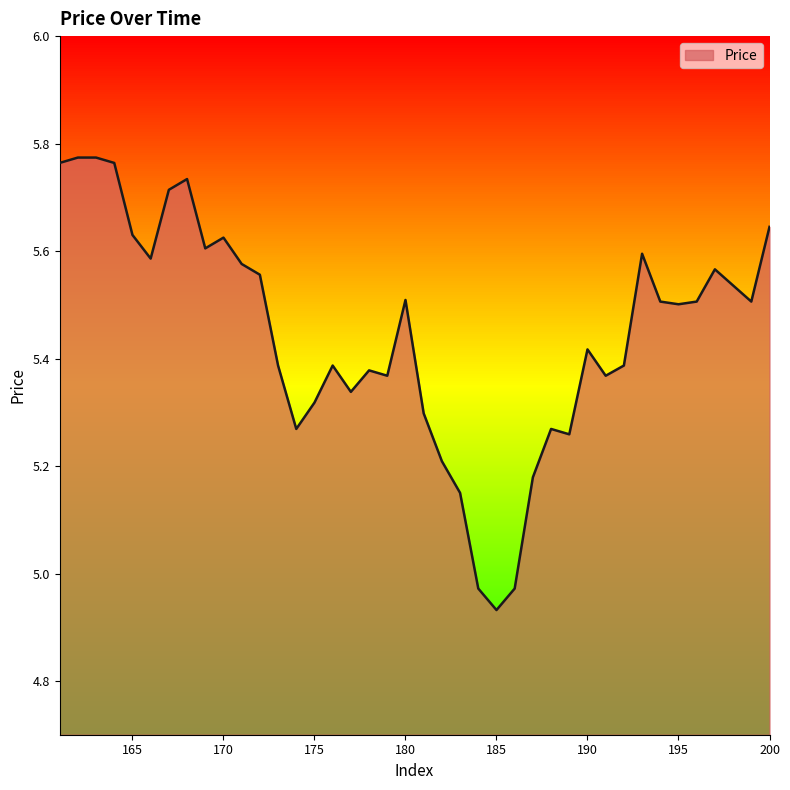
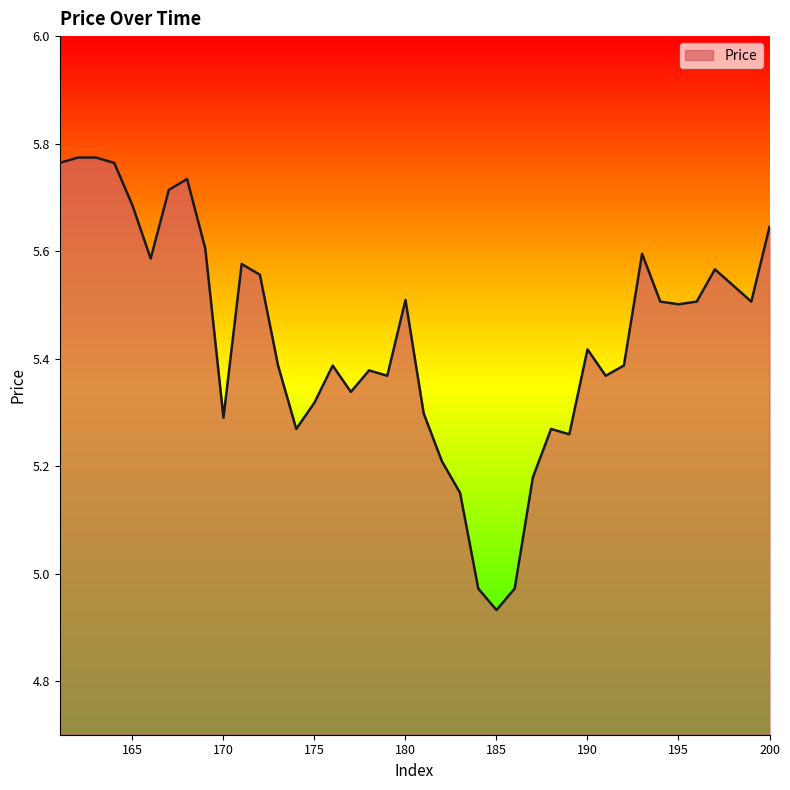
165: 5.63 -> 5.69
170: 5.63 -> 5.29
